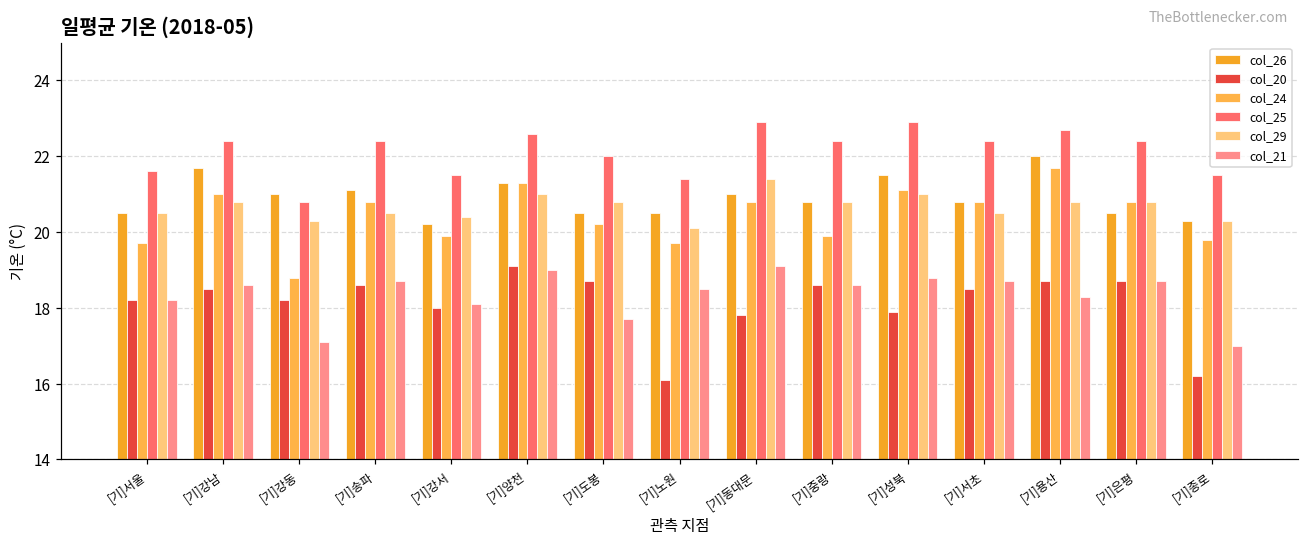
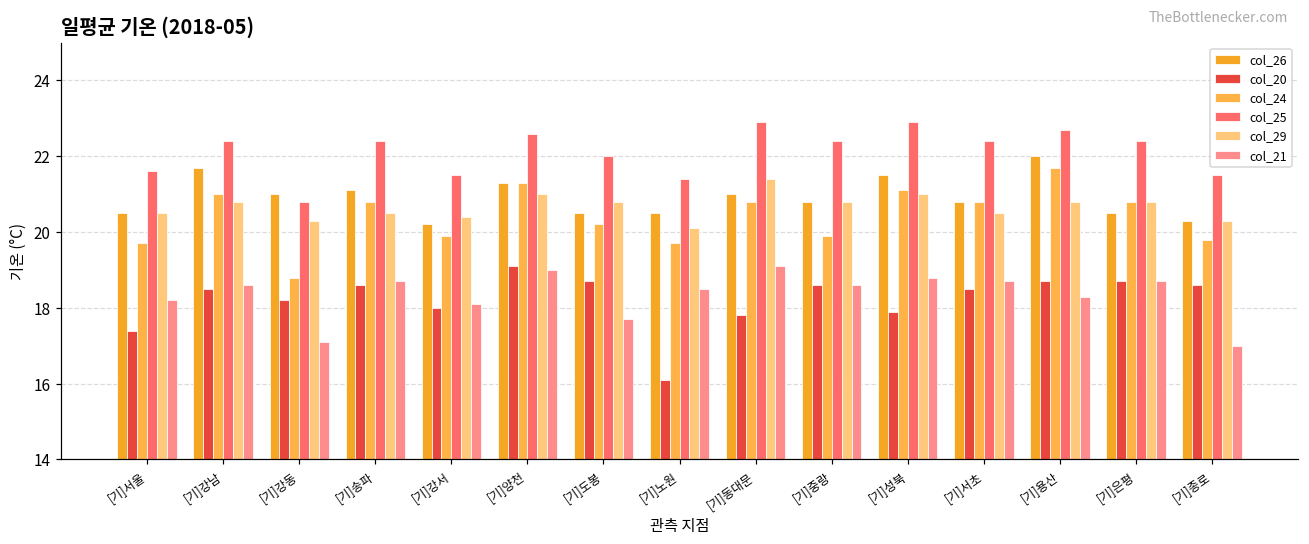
col_20, [기]서울: 18.2 -> 17.4
col_20, [기]종로: 16.2 -> 18.6
